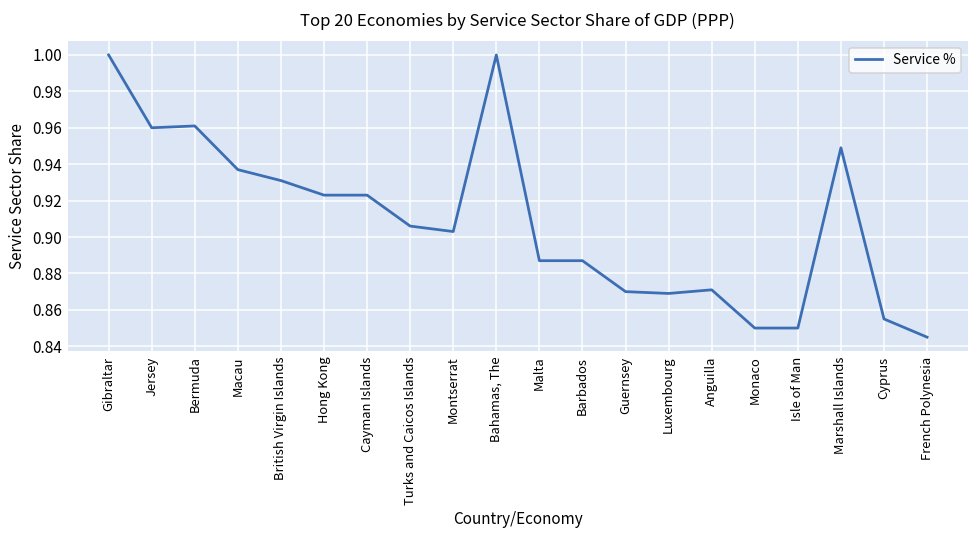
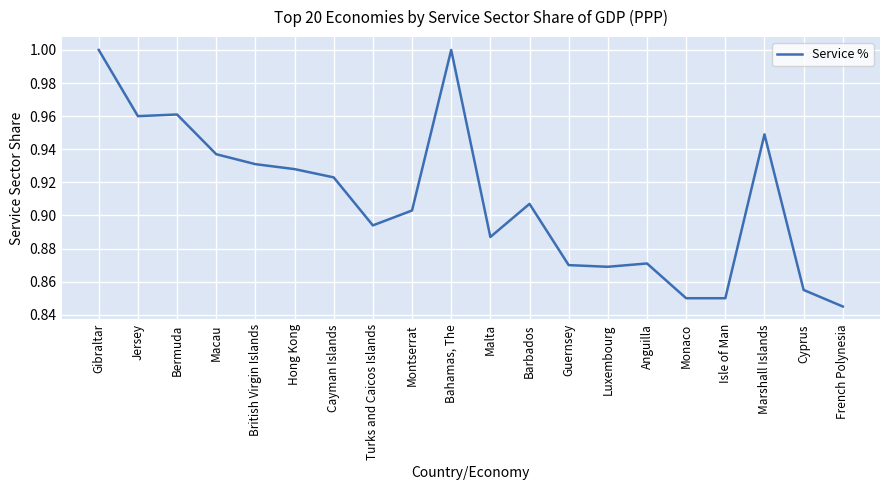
Hong Kong: 0.923 -> 0.928
Turks and Caicos Islands: 0.906 -> 0.894
Barbados: 0.887 -> 0.907
